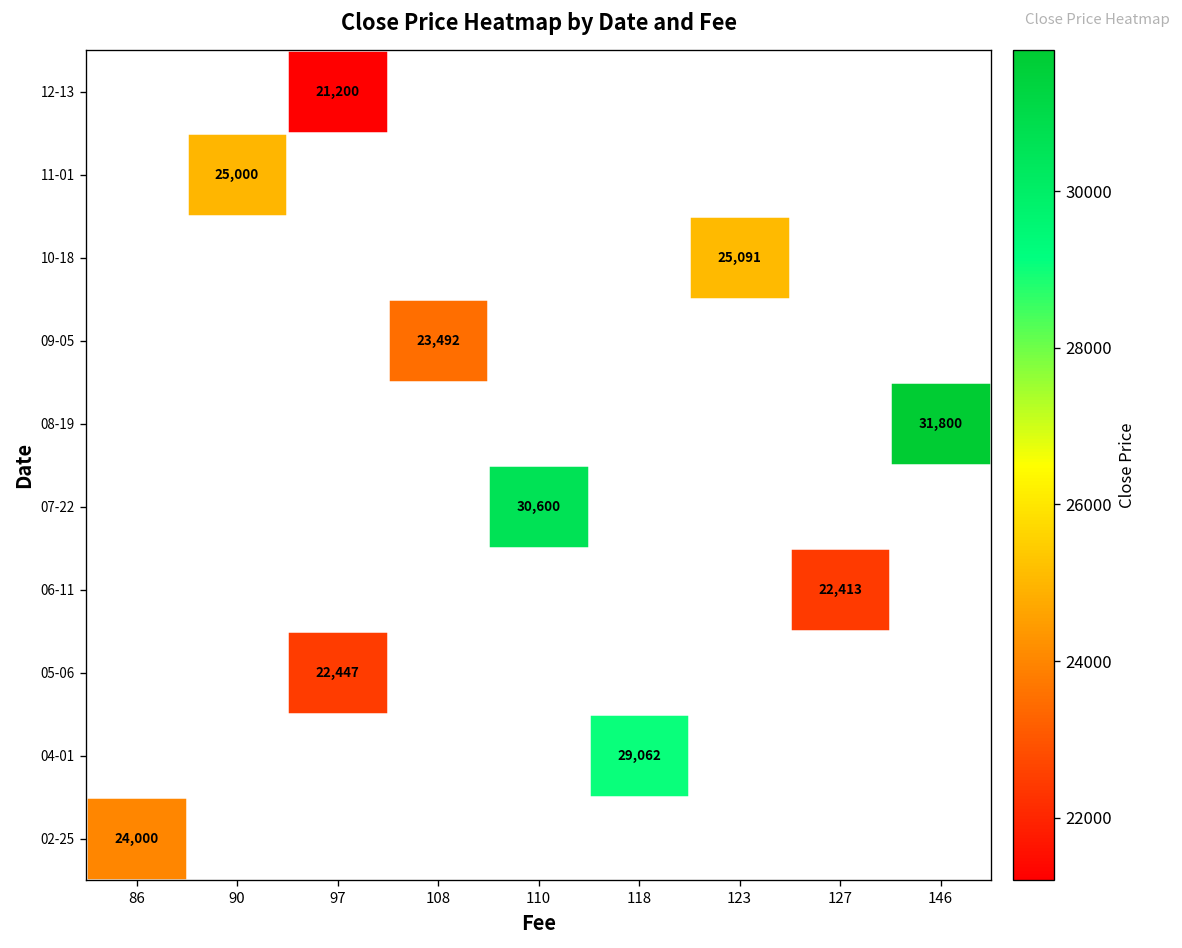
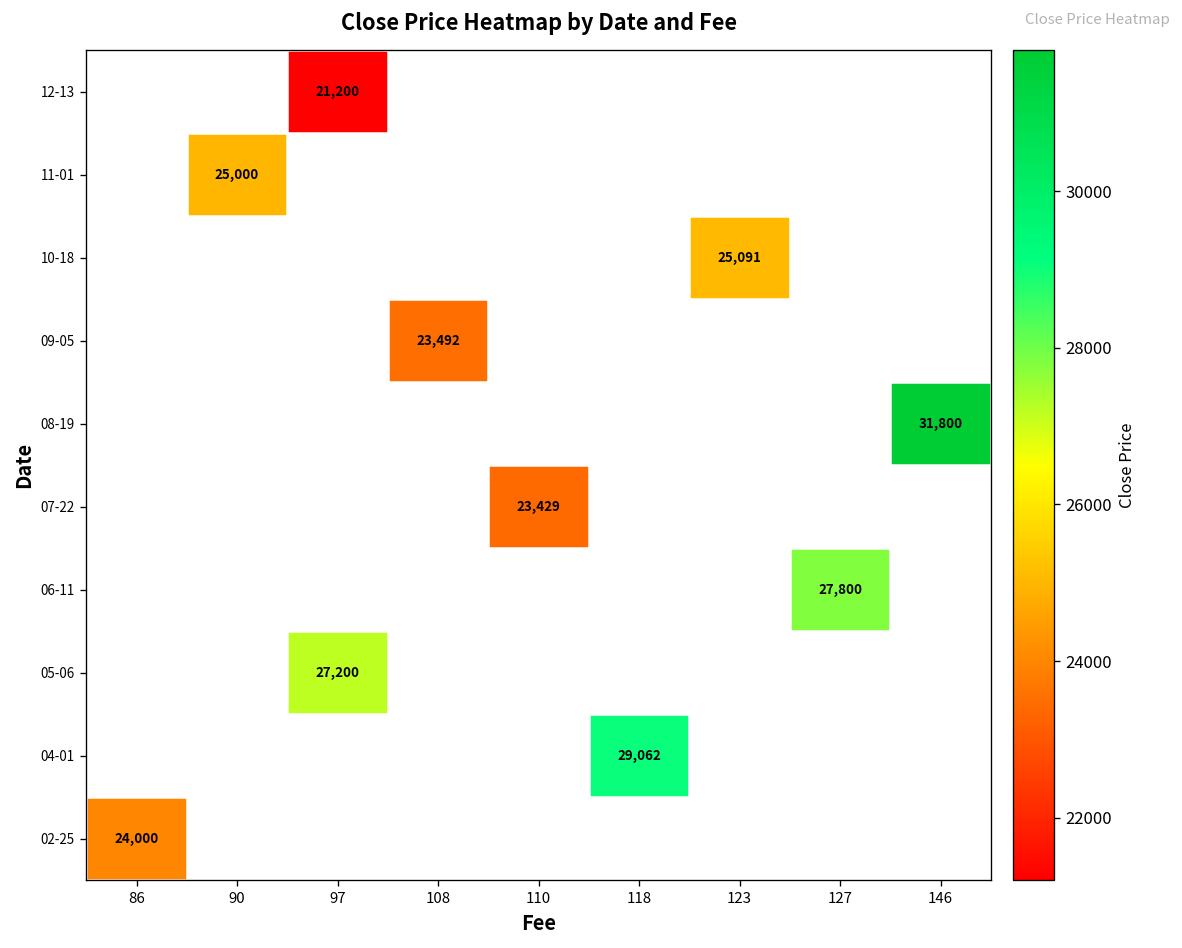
07-22, 110: 30,600 -> 23,429
06-11, 127: 22,413 -> 27,800
05-06, 97: 22,447 -> 27,200
